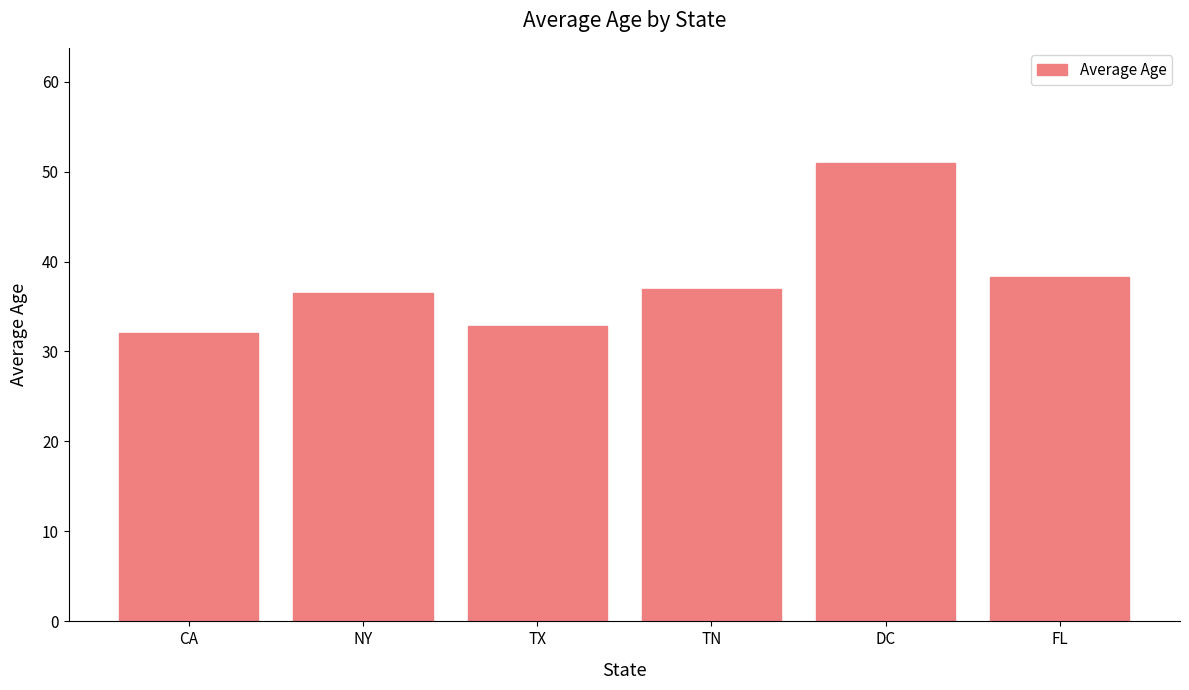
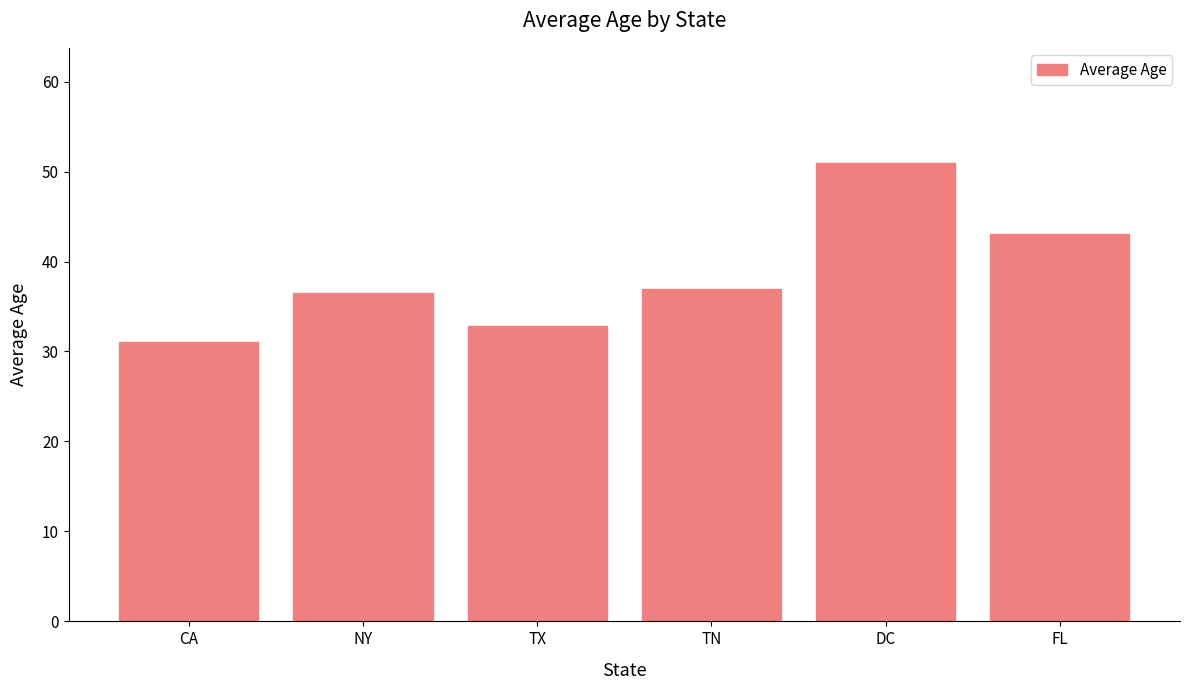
CA: 32 -> 31
FL: 38 -> 43
